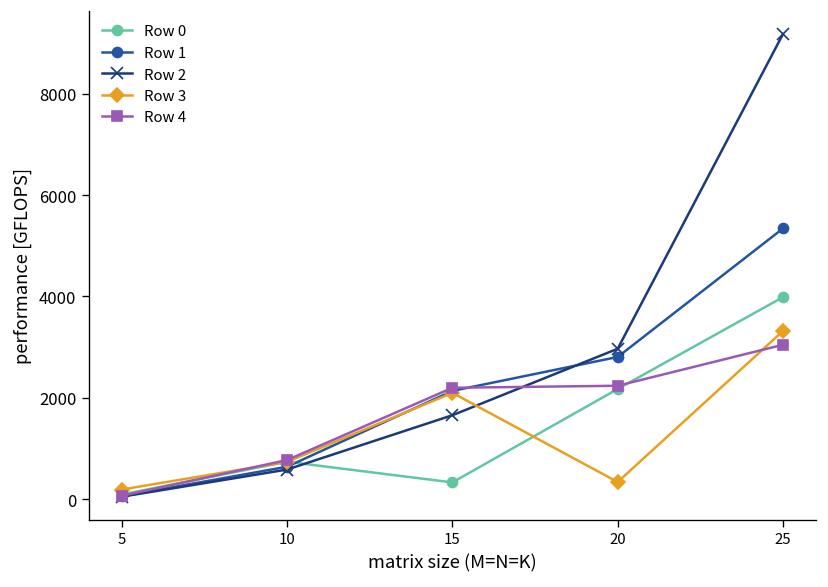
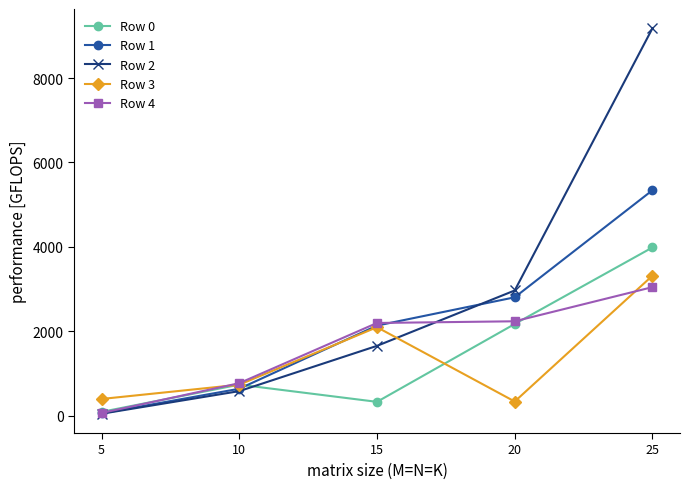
Row 3, 5: 200 -> 400
